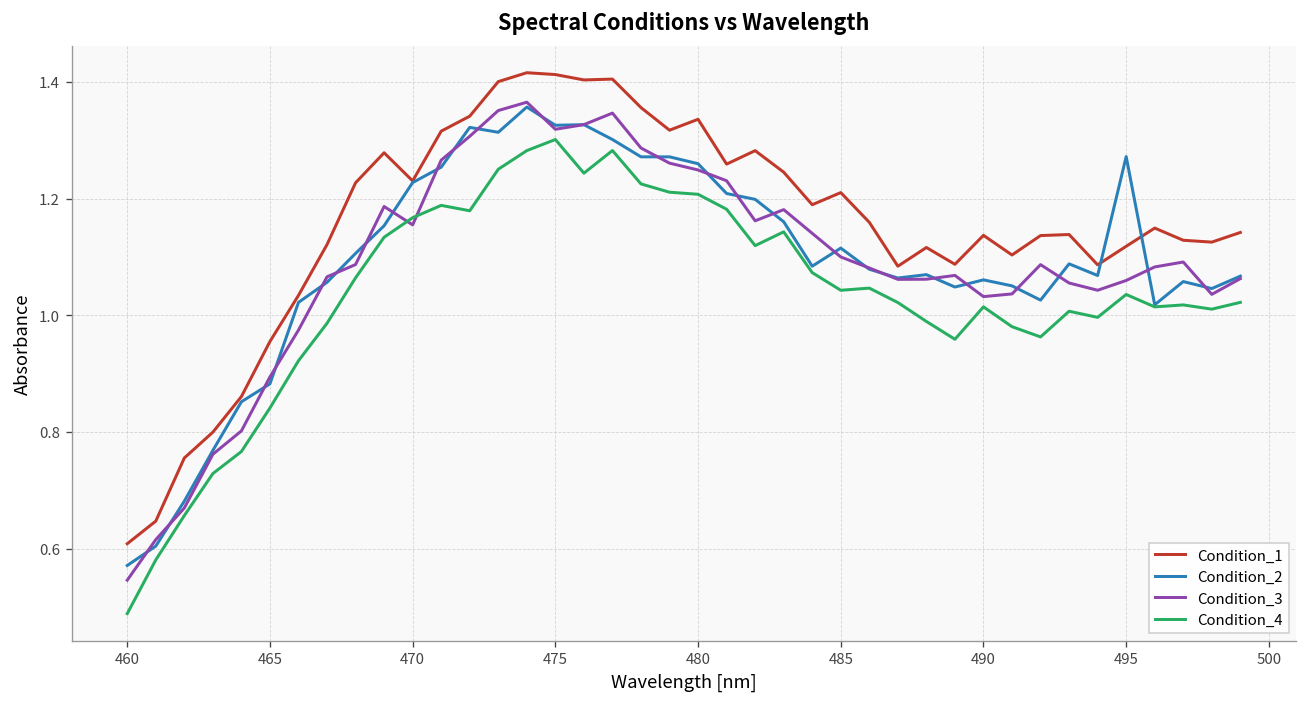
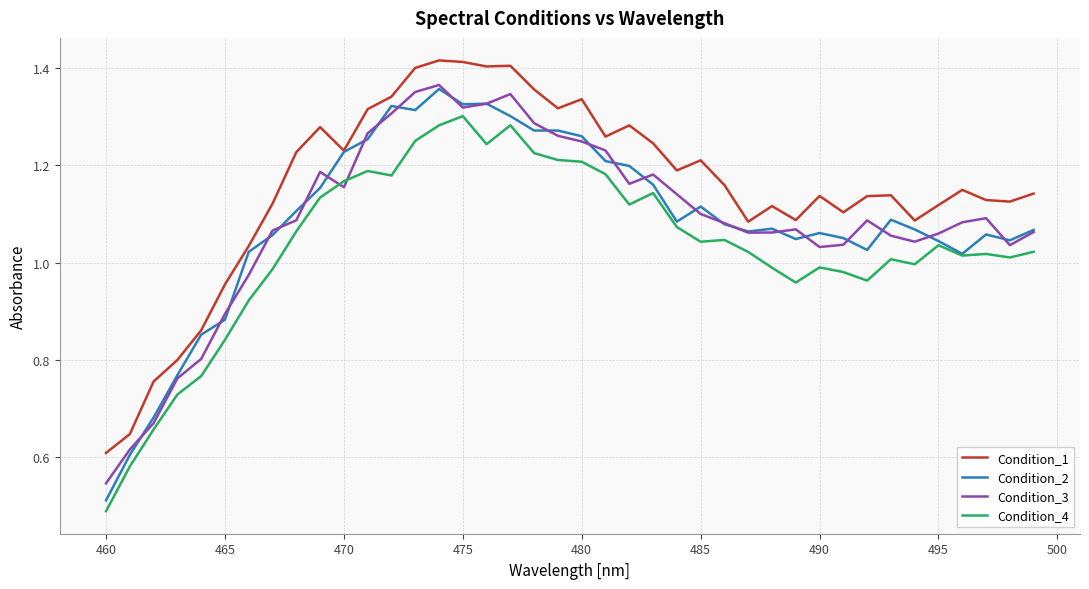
Condition_2, 460: 0.57 -> 0.51
Condition_4, 490: 1.01 -> 0.99
Condition_2, 495: 1.27 -> 1.04
